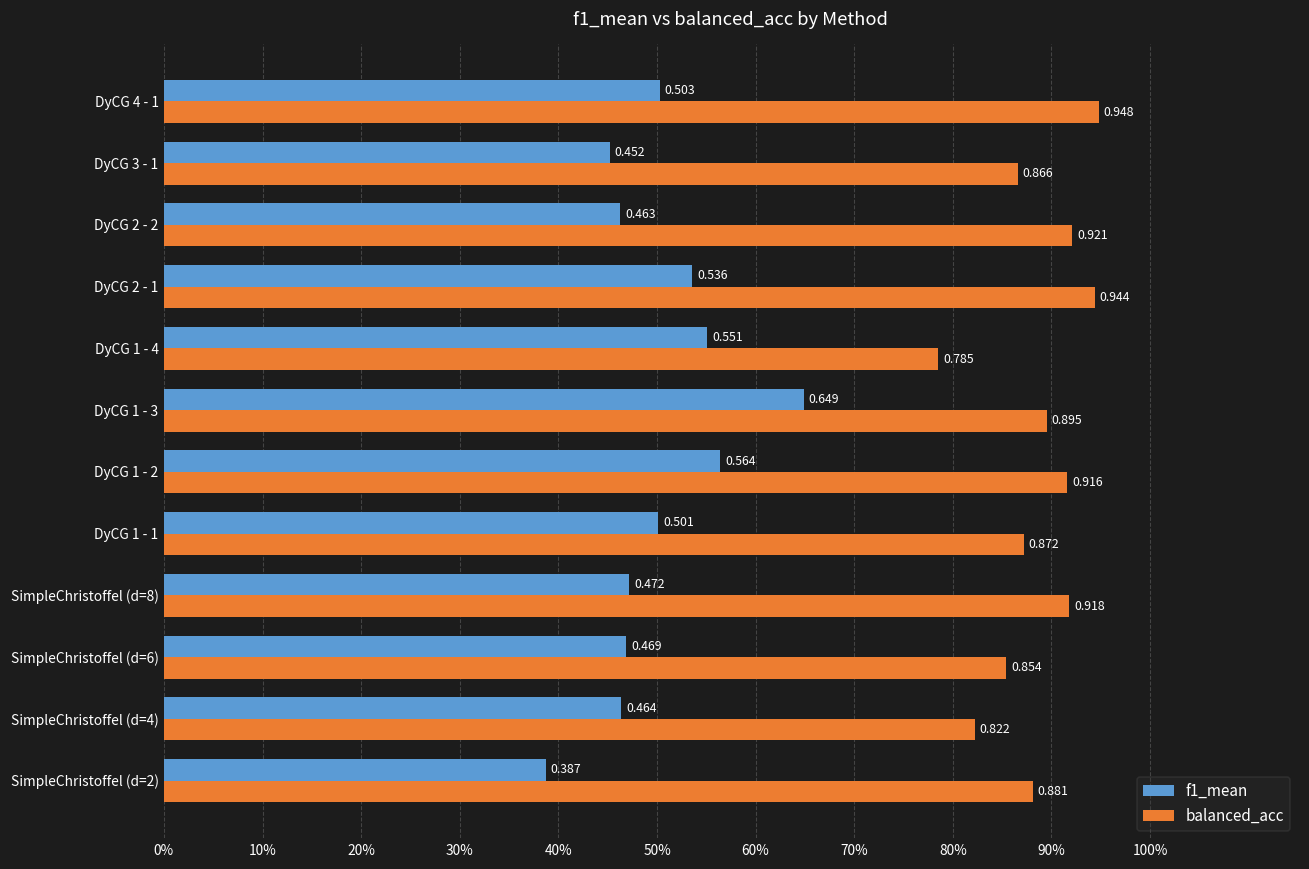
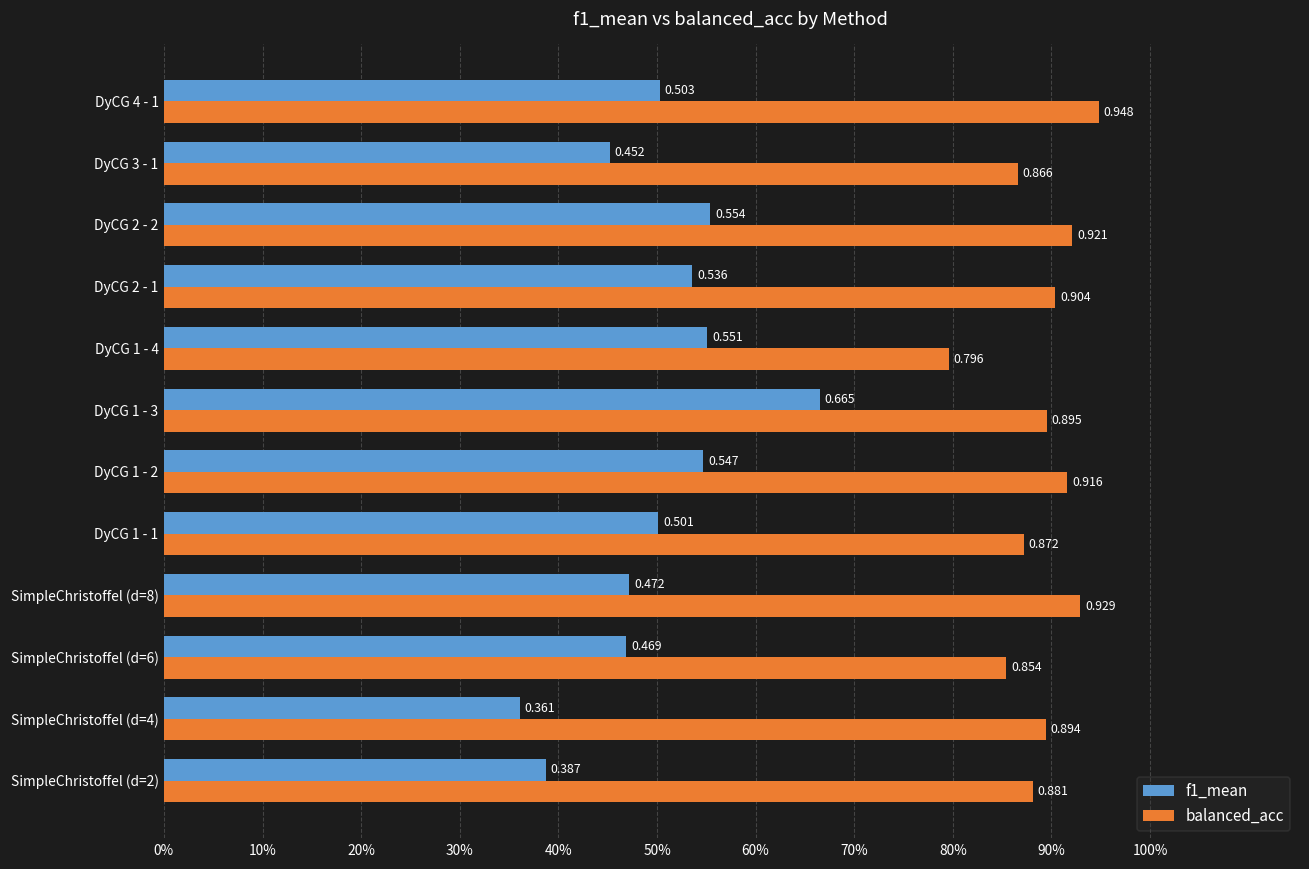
f1_mean, DyCG 2 - 2: 0.463 -> 0.554
balanced_acc, DyCG 2 - 1: 0.944 -> 0.904
balanced_acc, DyCG 1 - 4: 0.785 -> 0.796
f1_mean, DyCG 1 - 3: 0.649 -> 0.665
f1_mean, DyCG 1 - 2: 0.564 -> 0.547
balanced_acc, SimpleChristoffel (d=8): 0.918 -> 0.929
f1_mean, SimpleChristoffel (d=4): 0.464 -> 0.361
balanced_acc, SimpleChristoffel (d=4): 0.822 -> 0.894
